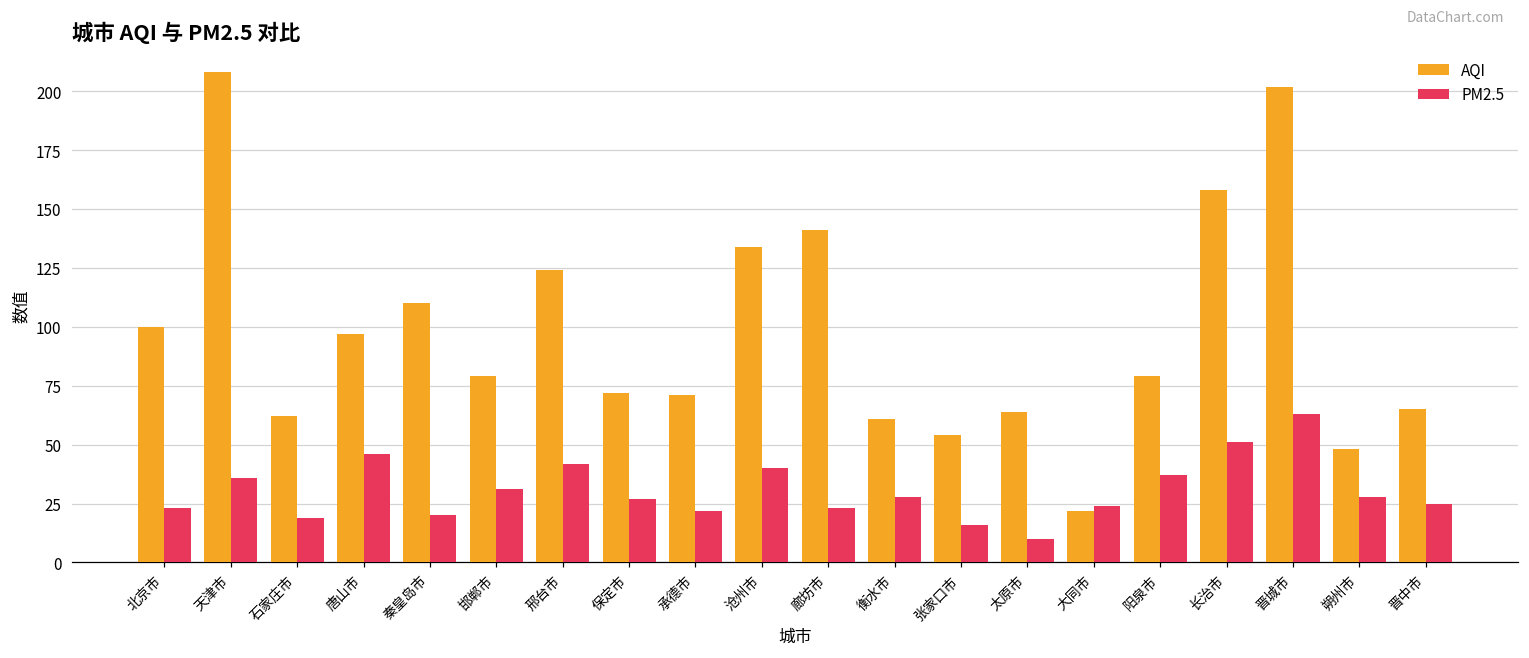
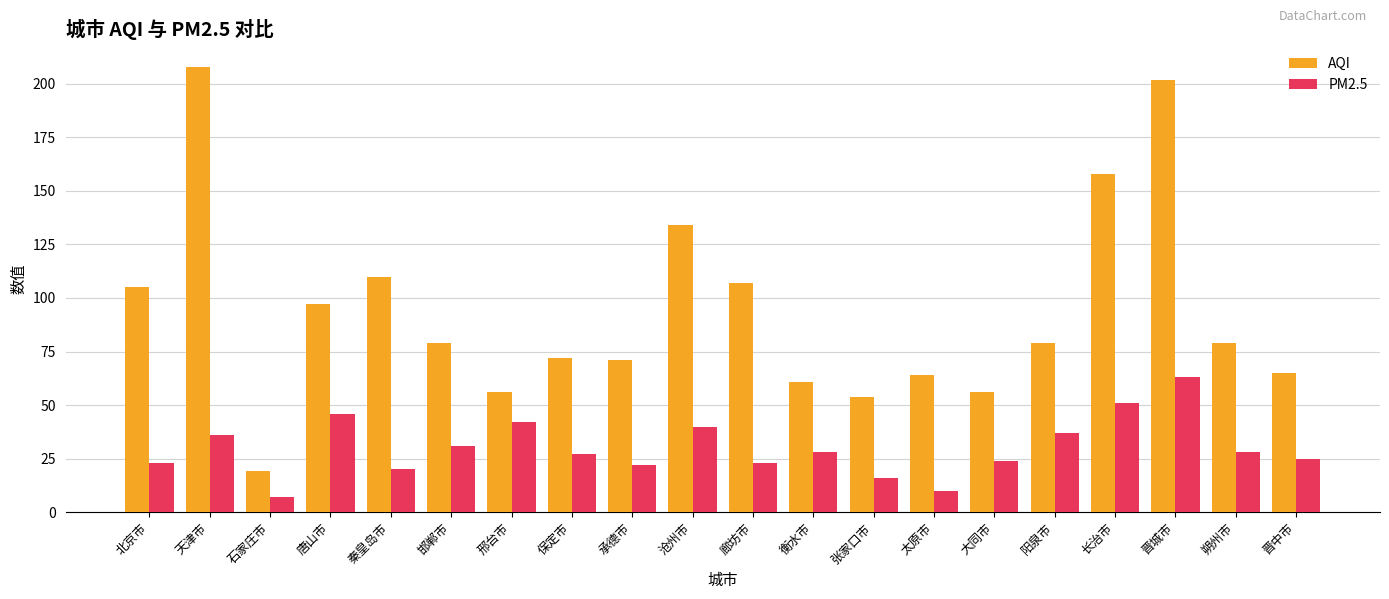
AQI, 北京市: 100 -> 105
AQI, 石家庄市: 62 -> 19
PM2.5, 石家庄市: 19 -> 7
AQI, 邢台市: 124 -> 56
AQI, 廊坊市: 141 -> 107
AQI, 大同市: 22 -> 56
AQI, 朔州市: 48 -> 79
